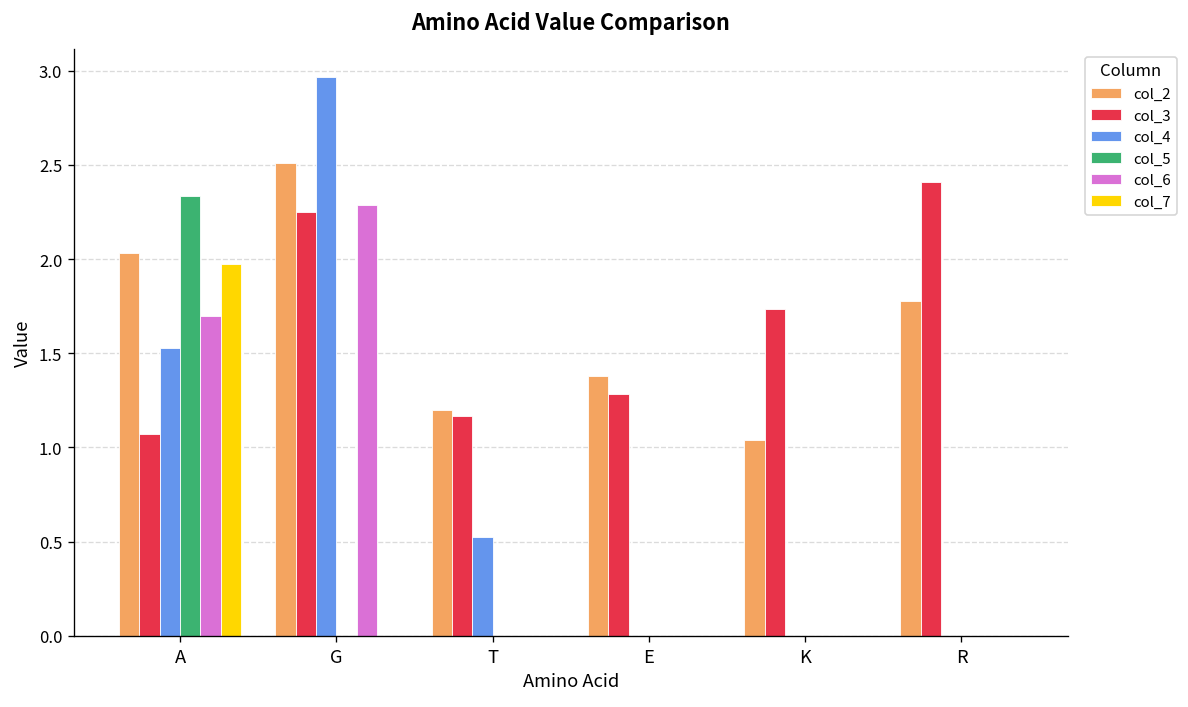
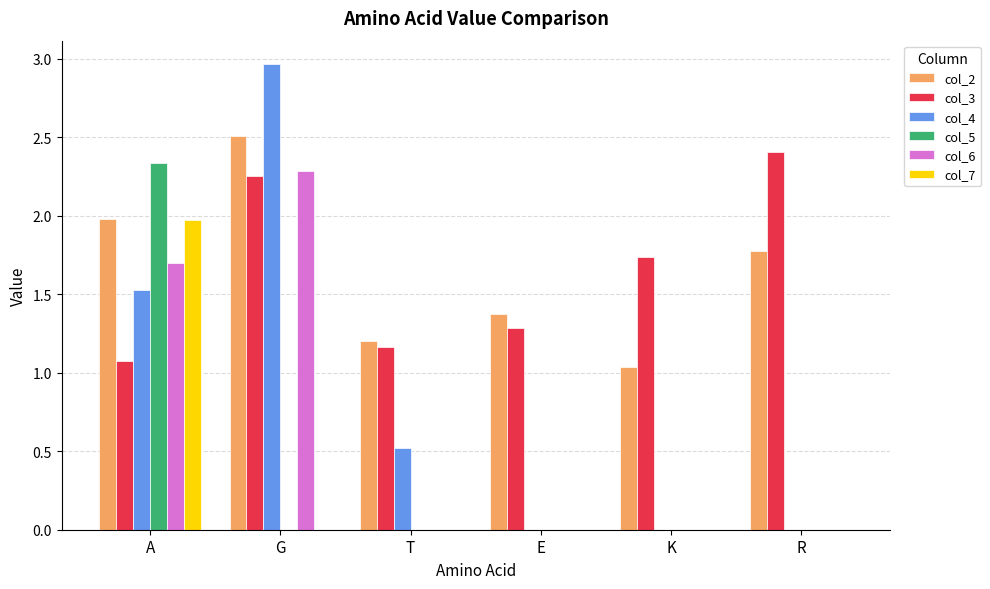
col_2, A: 2.03 -> 1.98
